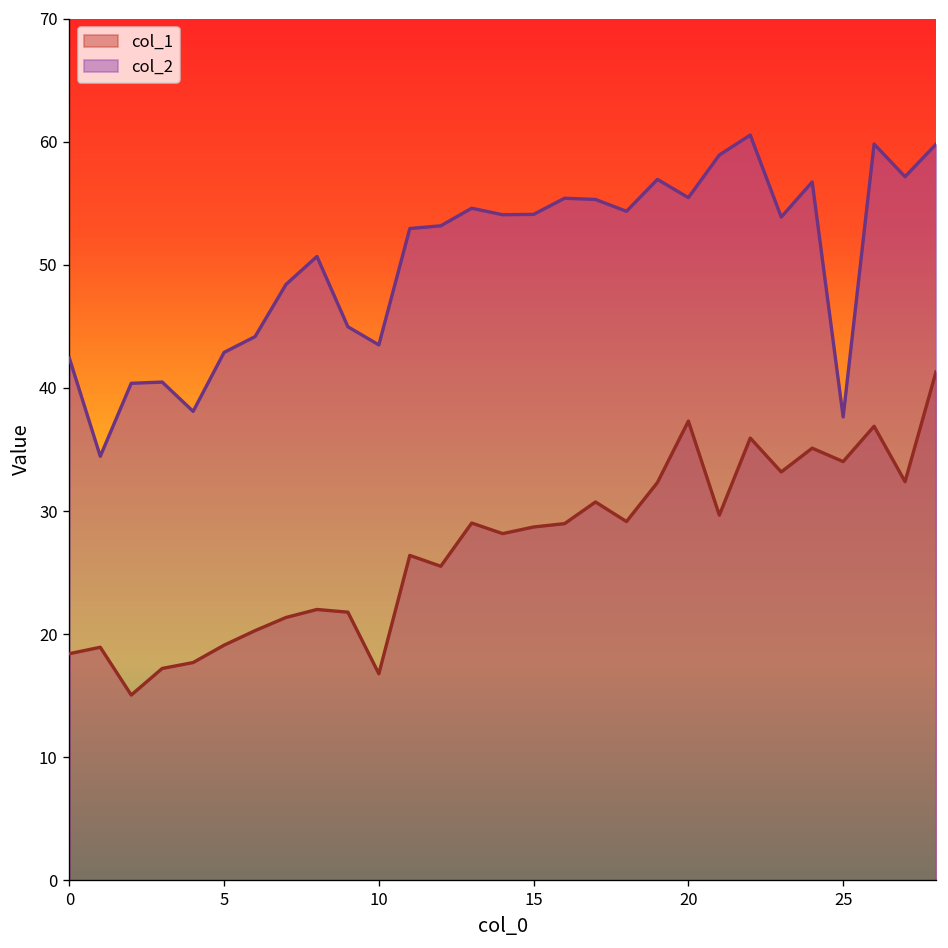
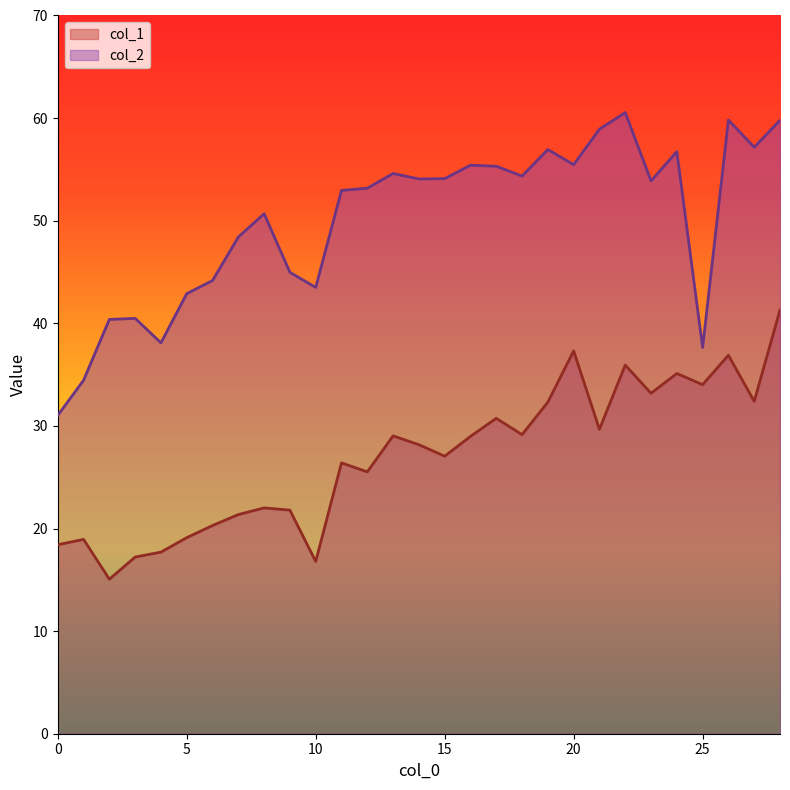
col_2, 0: 42.4 -> 31.0
col_1, 15: 28.7 -> 27.1
